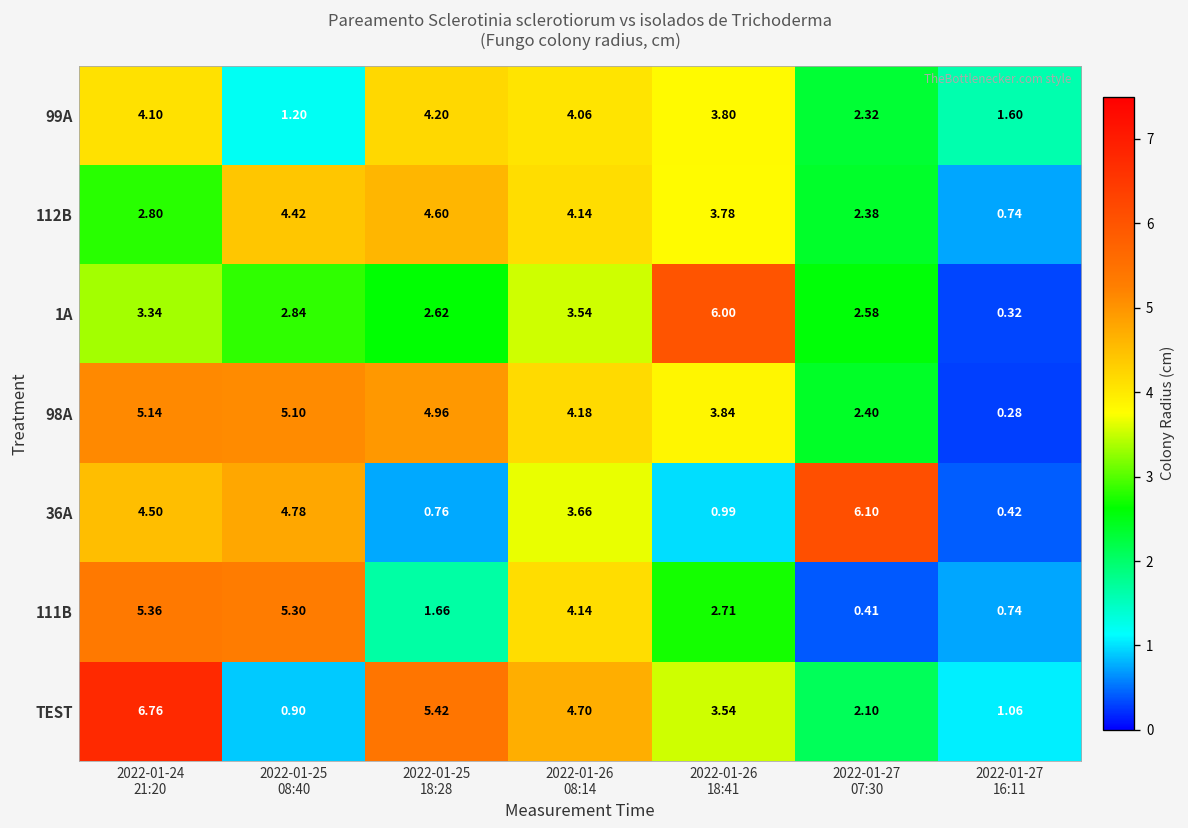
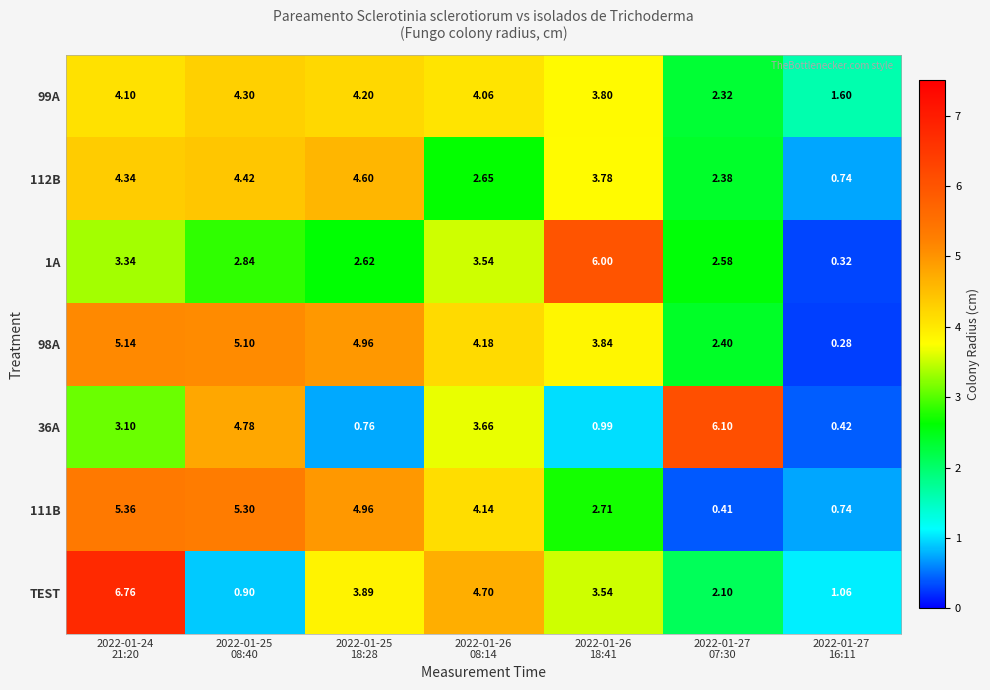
99A, 2022-01-25 08:40: 1.20 -> 4.30
112B, 2022-01-24 21:20: 2.80 -> 4.34
112B, 2022-01-26 08:14: 4.14 -> 2.65
36A, 2022-01-24 21:20: 4.50 -> 3.10
111B, 2022-01-25 18:28: 1.66 -> 4.96
TEST, 2022-01-25 18:28: 5.42 -> 3.89
